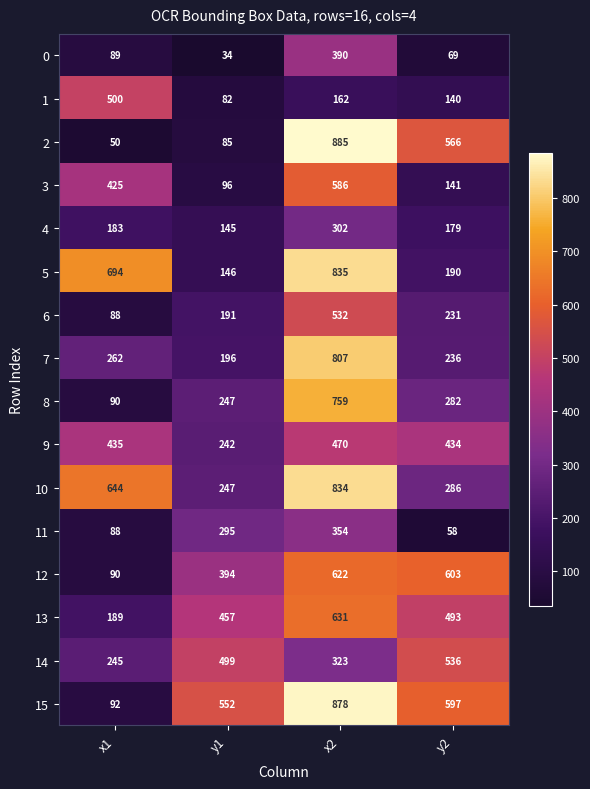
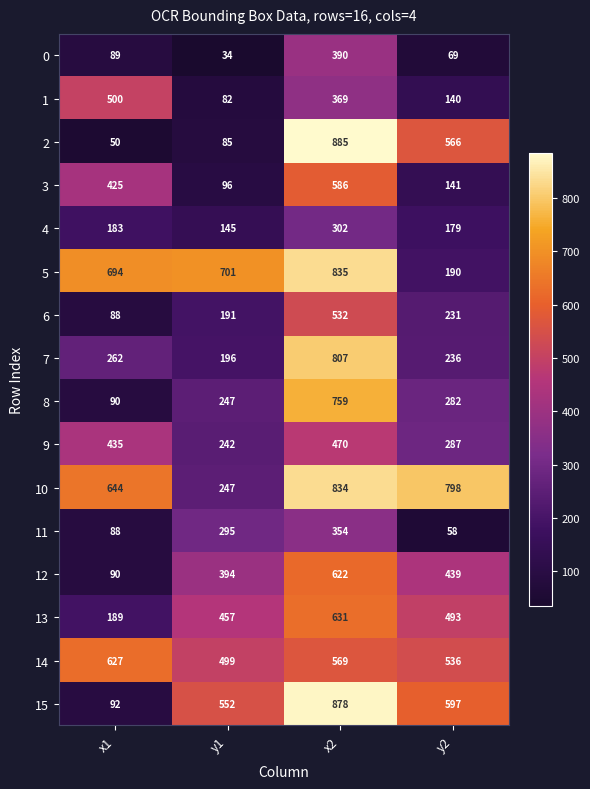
1, x2: 162 -> 369
5, y1: 146 -> 701
9, y2: 434 -> 287
10, y2: 286 -> 798
12, y2: 603 -> 439
14, x1: 245 -> 627
14, x2: 323 -> 569
